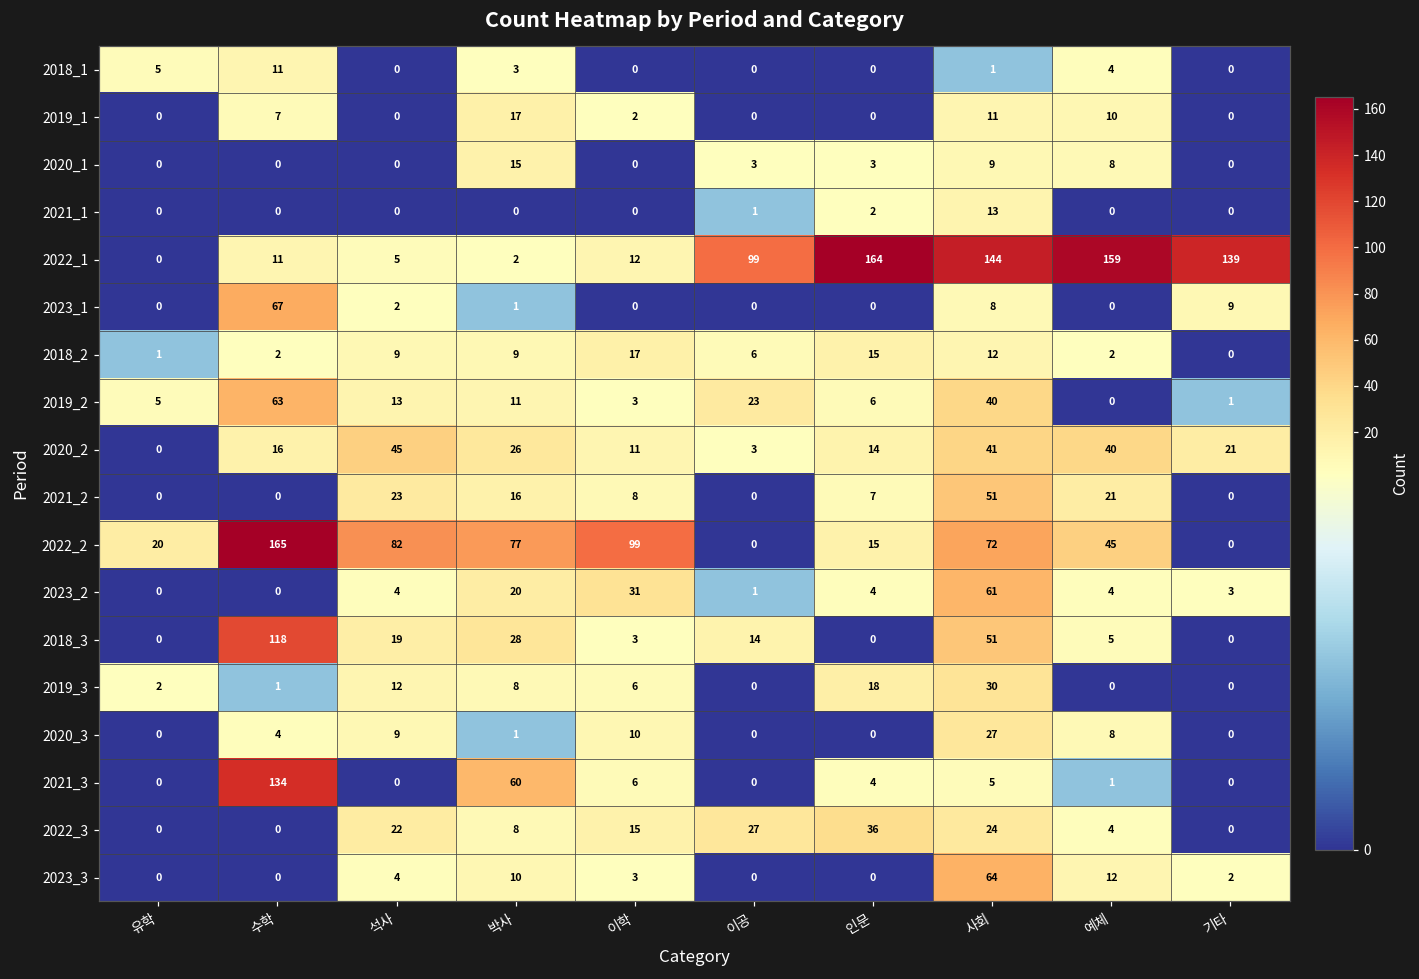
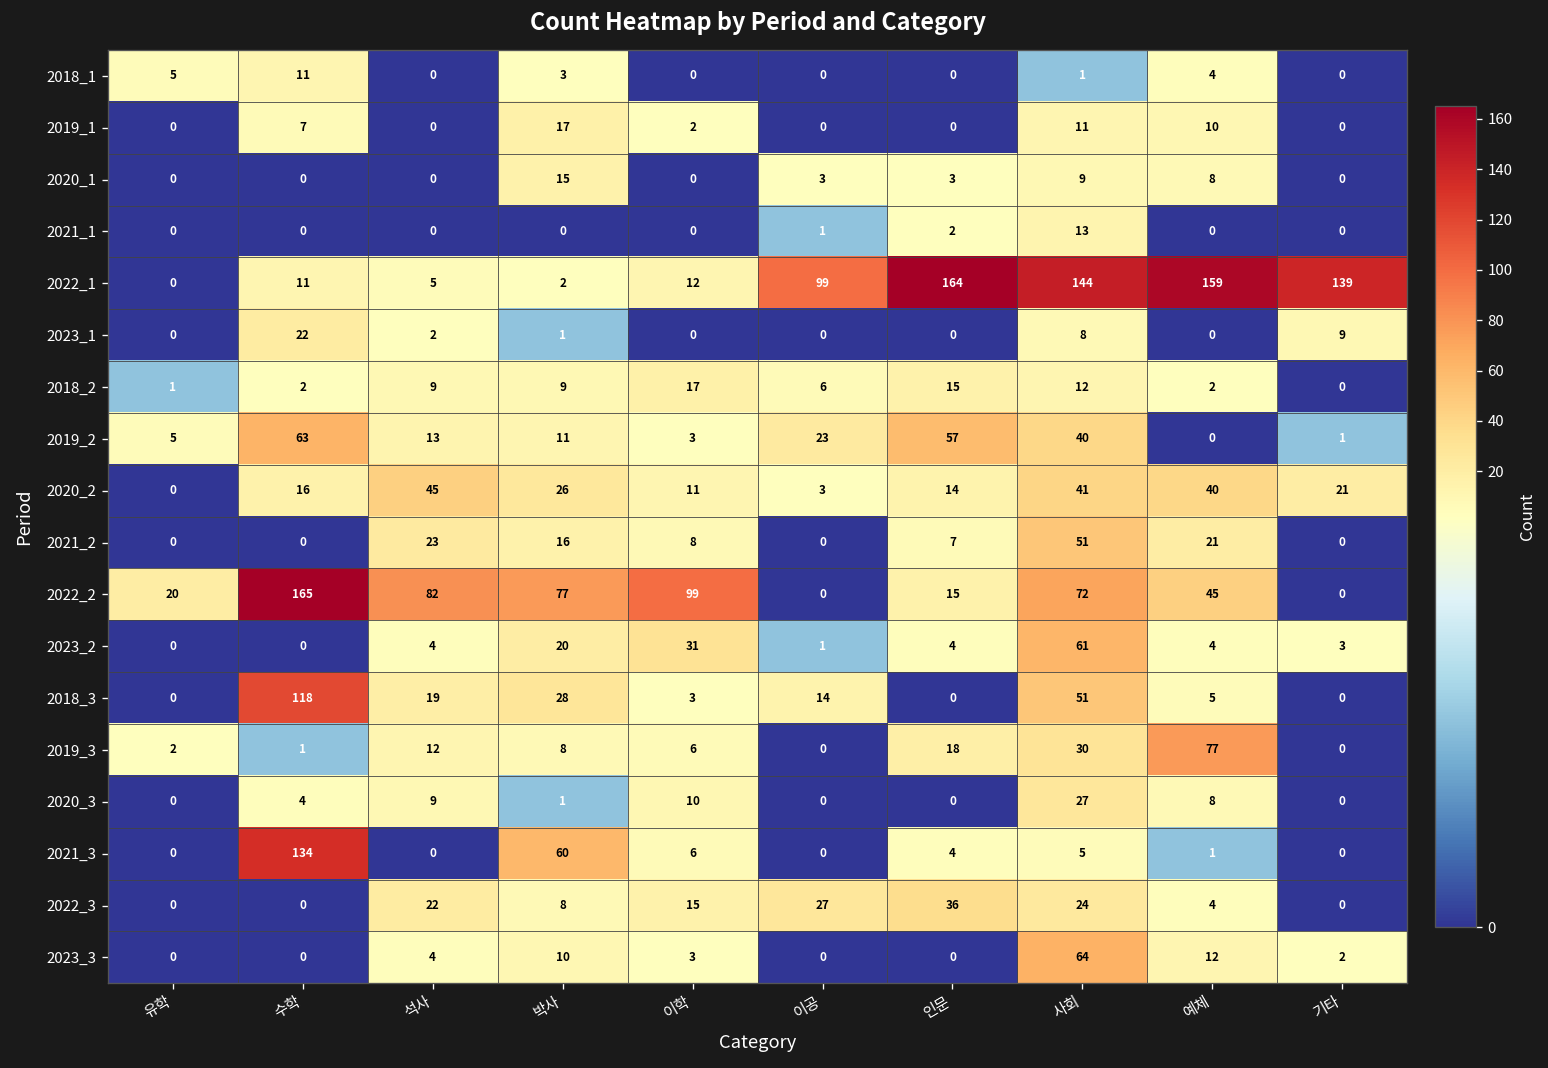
2023_1, 수학: 67 -> 22
2019_2, 인문: 6 -> 57
2019_3, 예체: 0 -> 77
